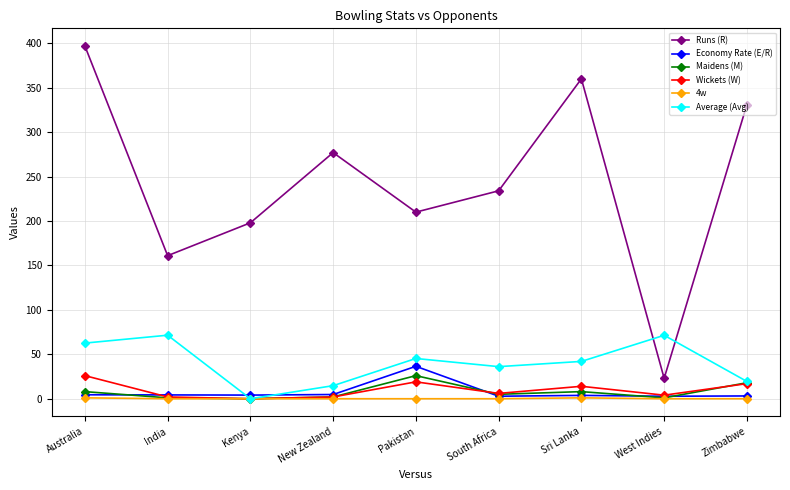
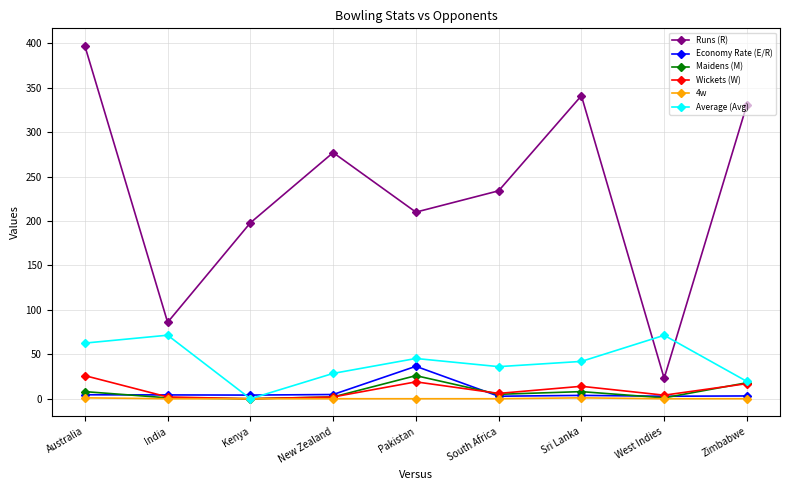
Runs (R), India: 160 -> 90
Average (Avg), New Zealand: 10 -> 30
Runs (R), Sri Lanka: 360 -> 340
